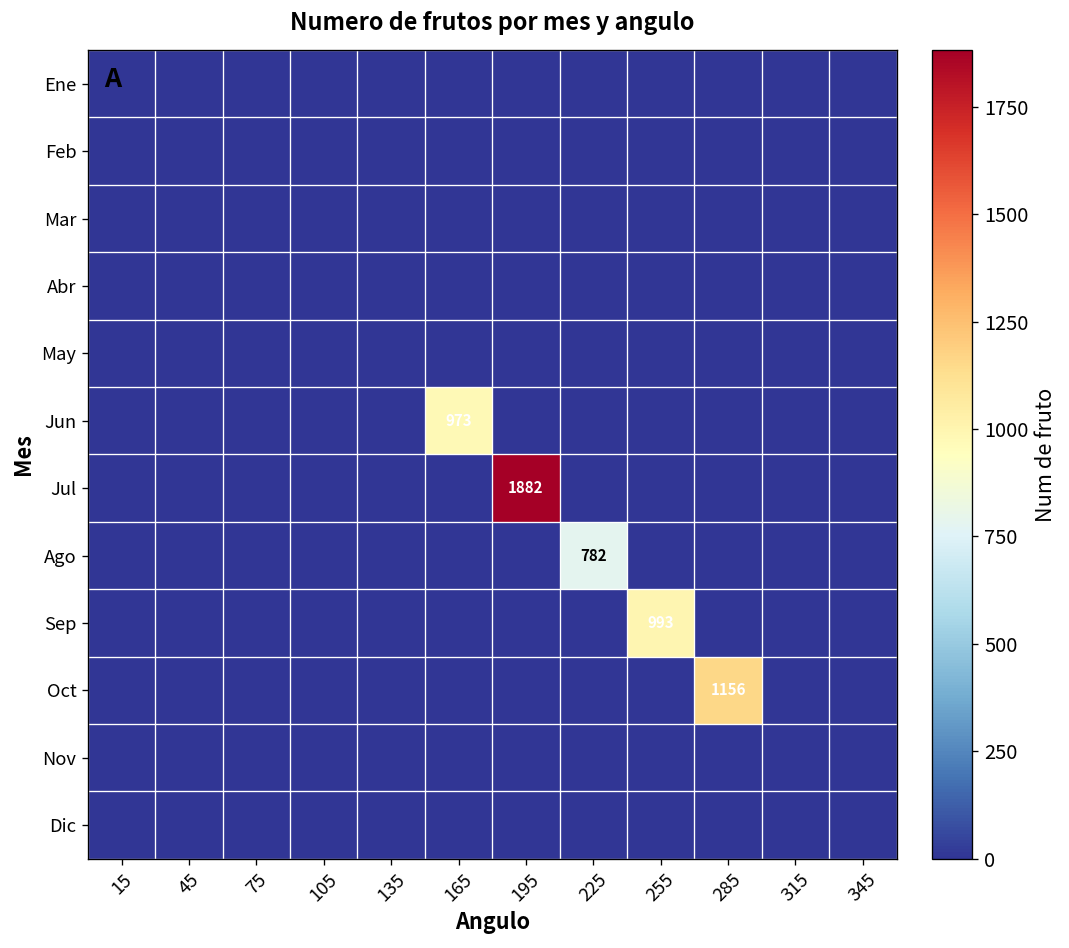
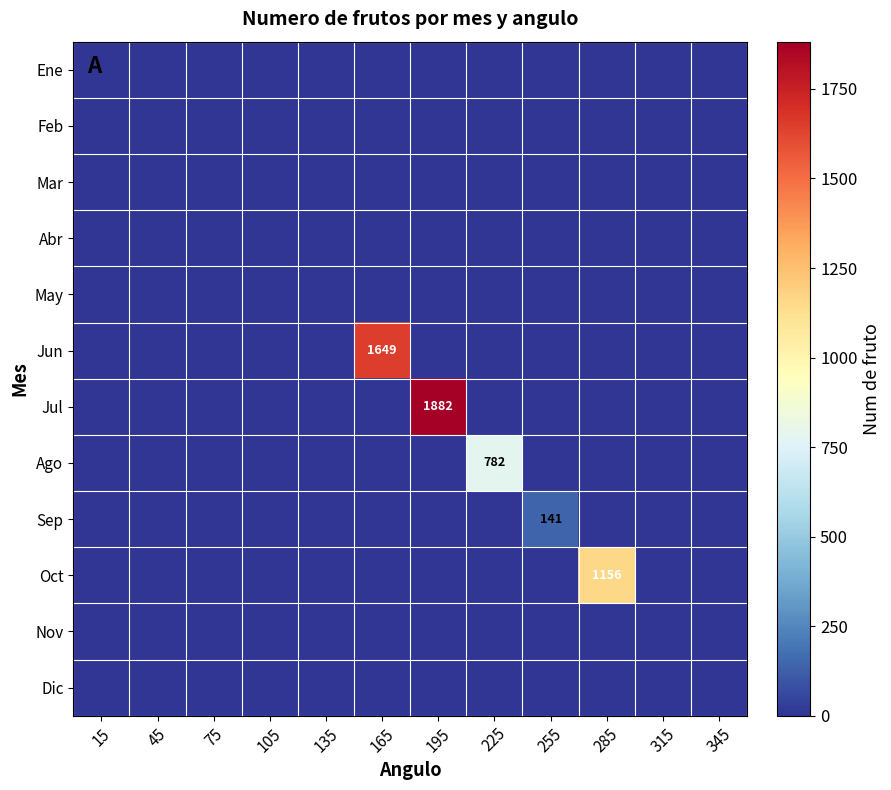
Jun, 165: 973 -> 1649
Sep, 255: 993 -> 141
